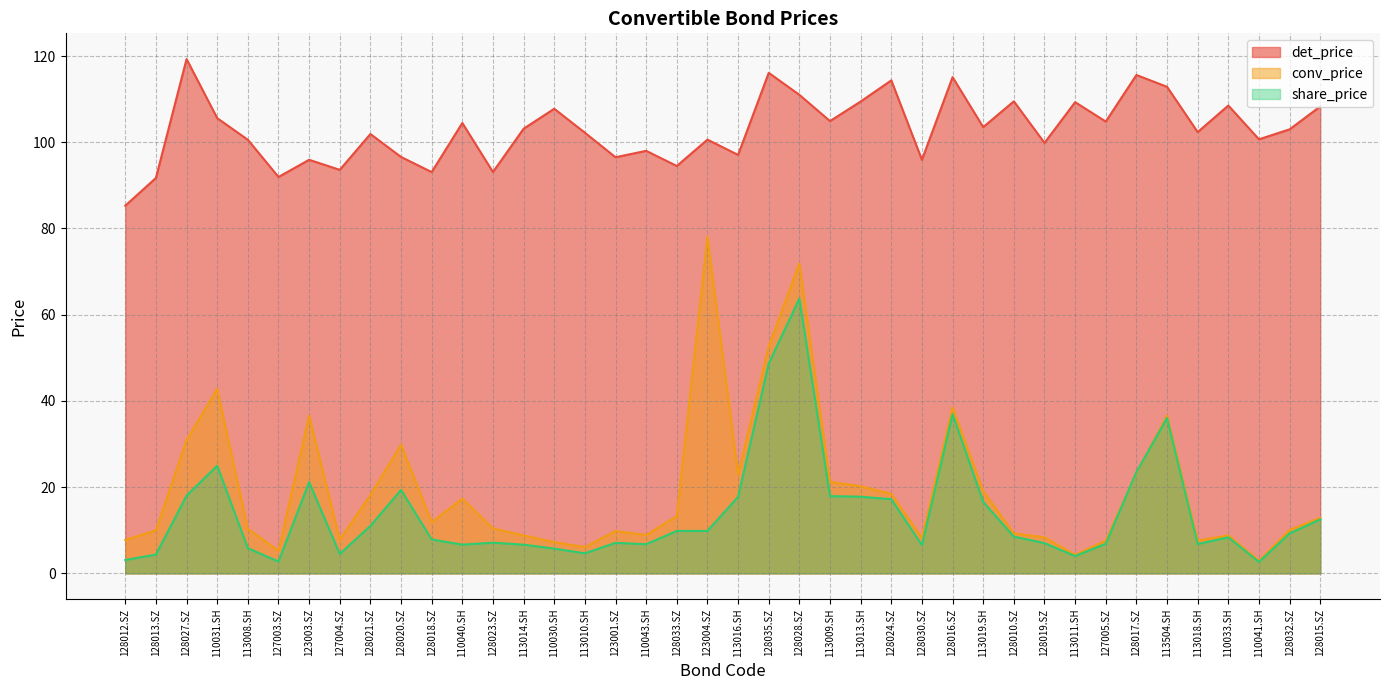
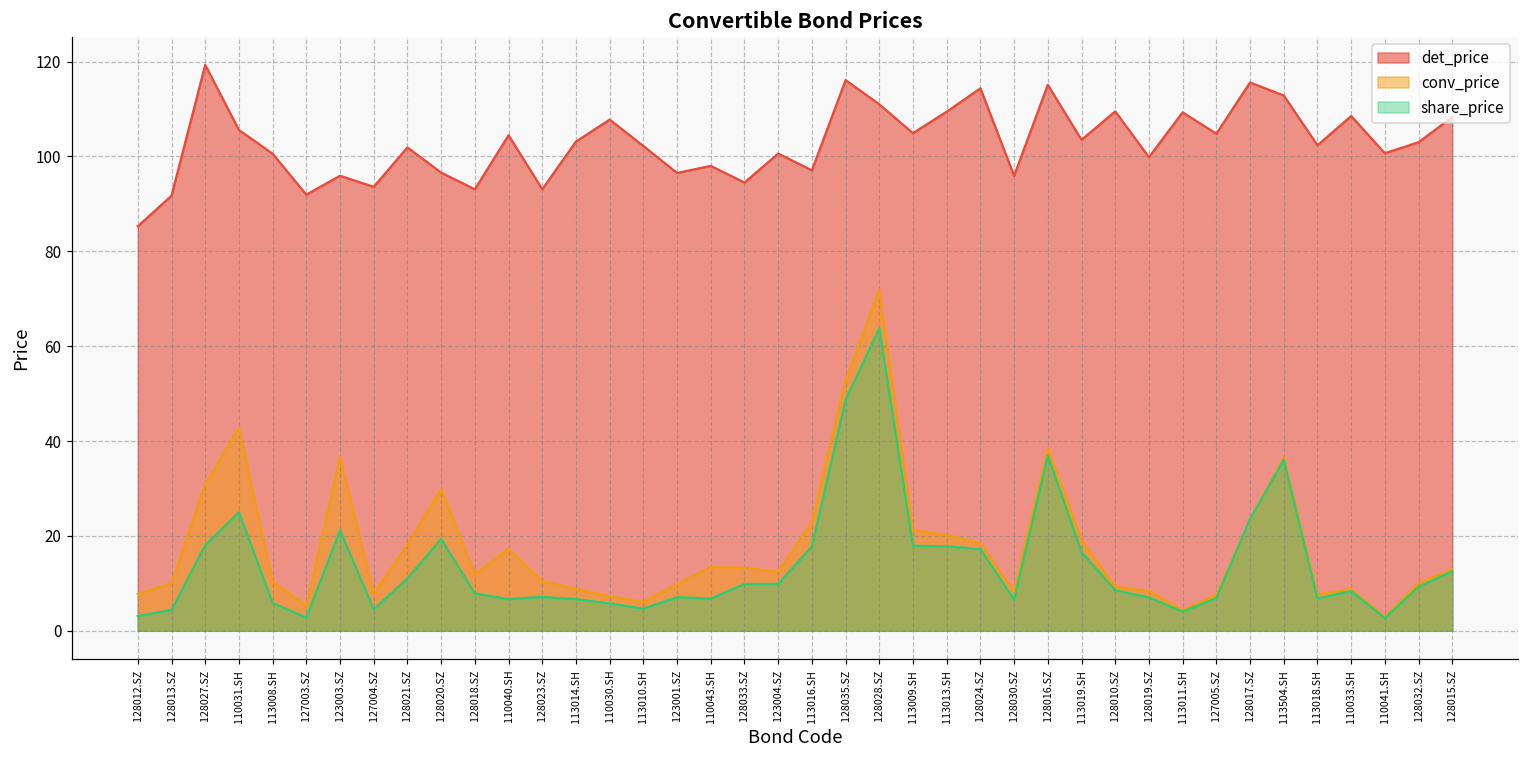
conv_price, 110043.SH: 9 -> 13
conv_price, 123004.SZ: 78 -> 12
